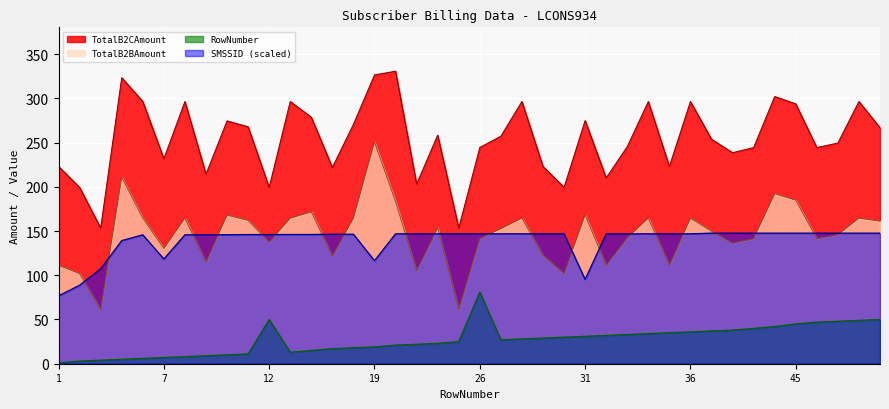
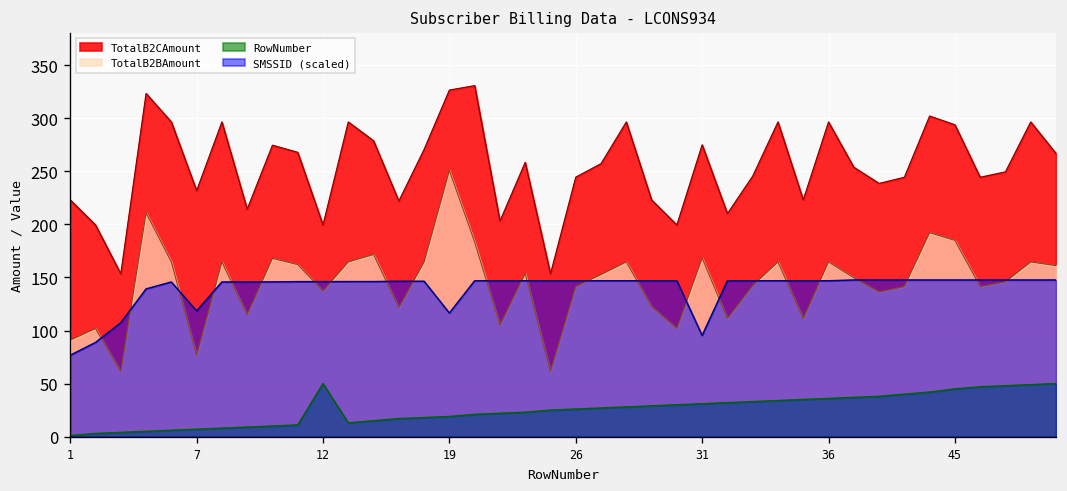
TotalB2BAmount, 1: 110 -> 90
TotalB2BAmount, 7: 130 -> 80
RowNumber, 26: 80 -> 30
